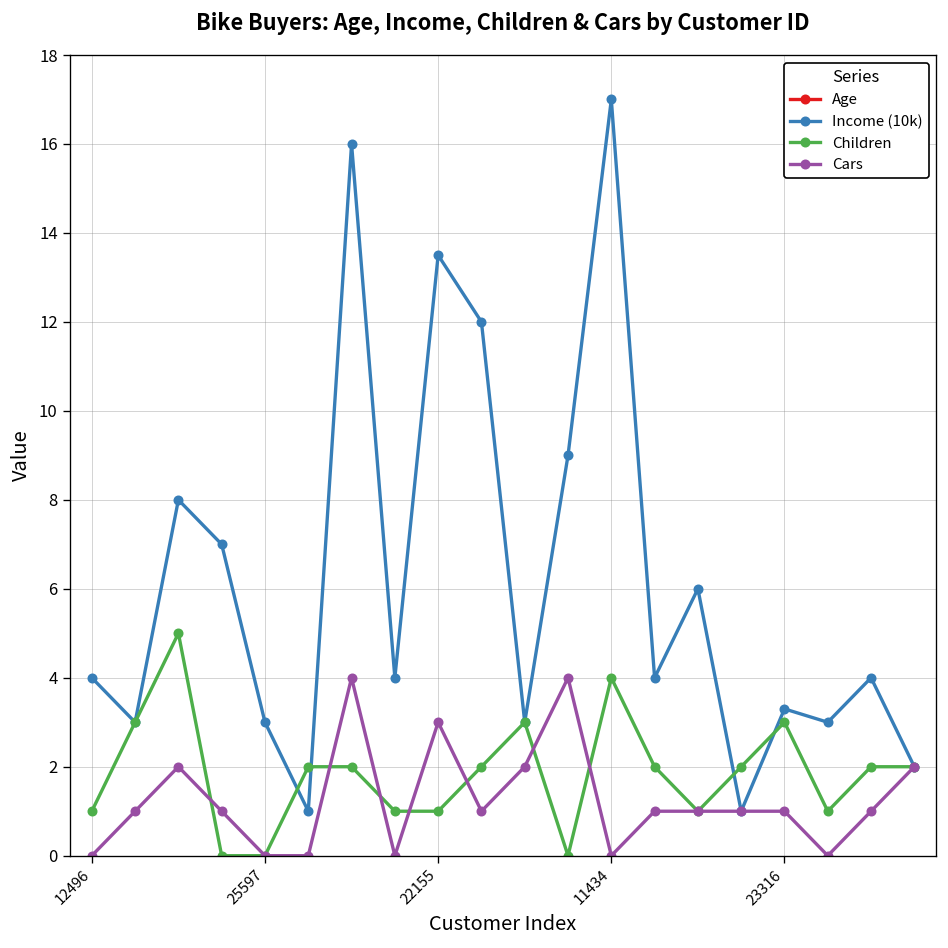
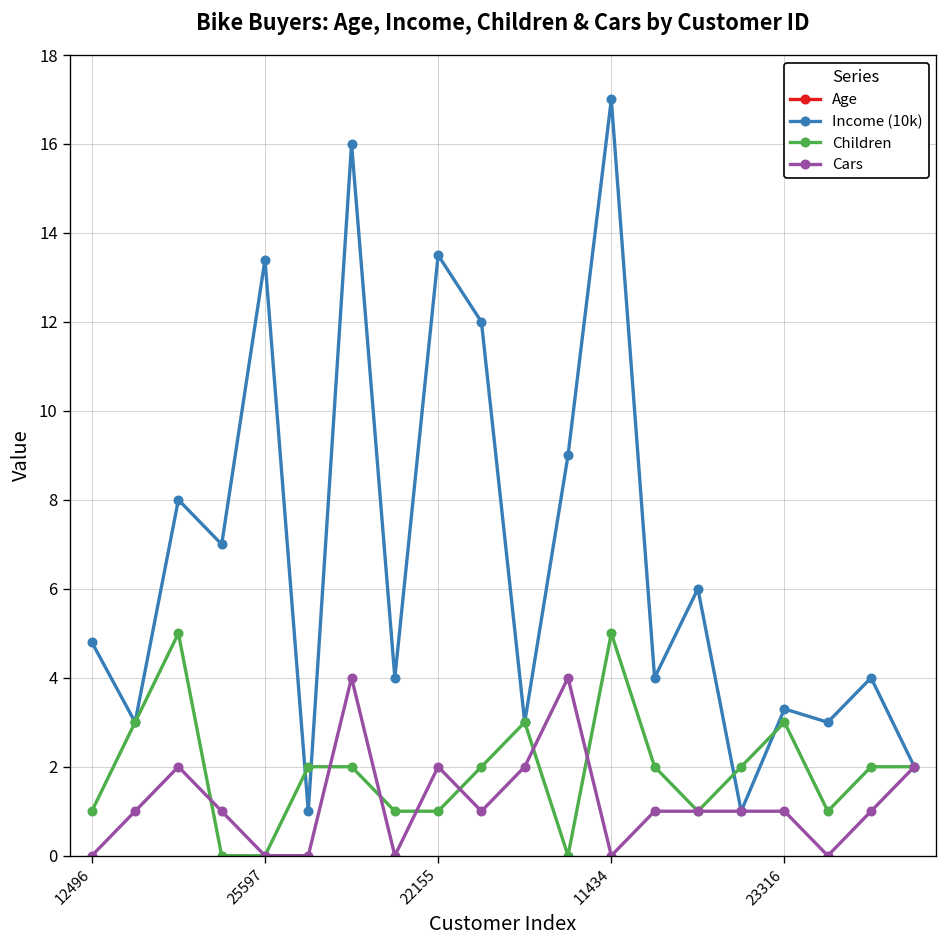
Income (10k), 12496: 4.0 -> 4.8
Income (10k), 25597: 3.0 -> 13.4
Cars, 22155: 3 -> 2
Children, 11434: 4 -> 5
